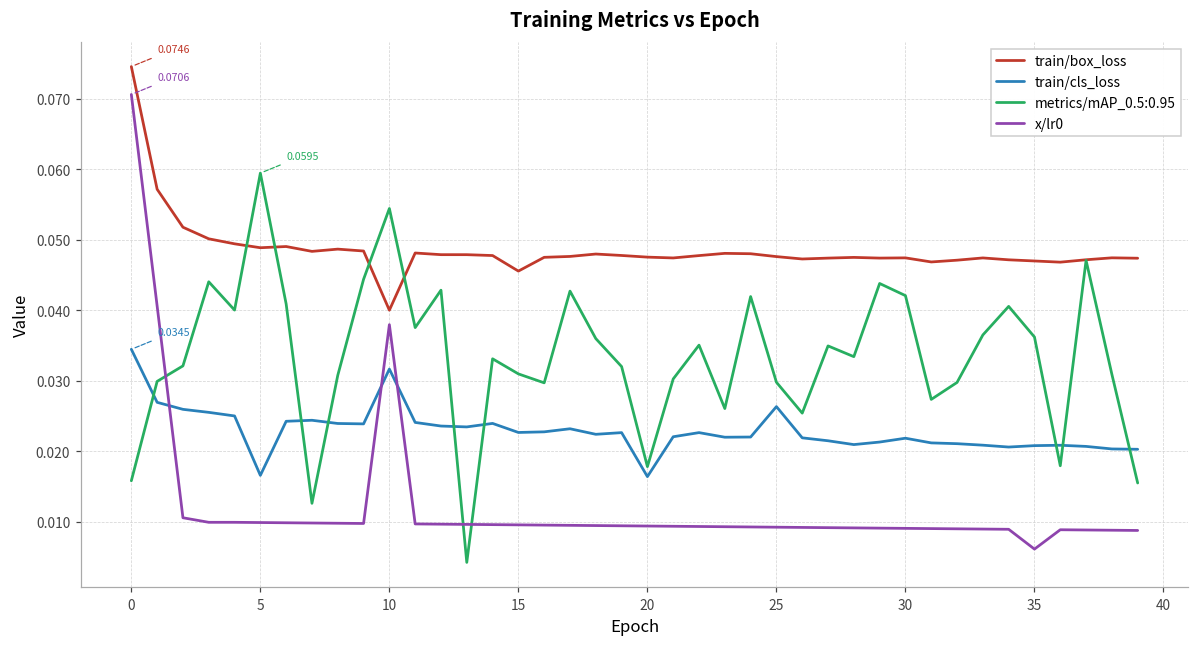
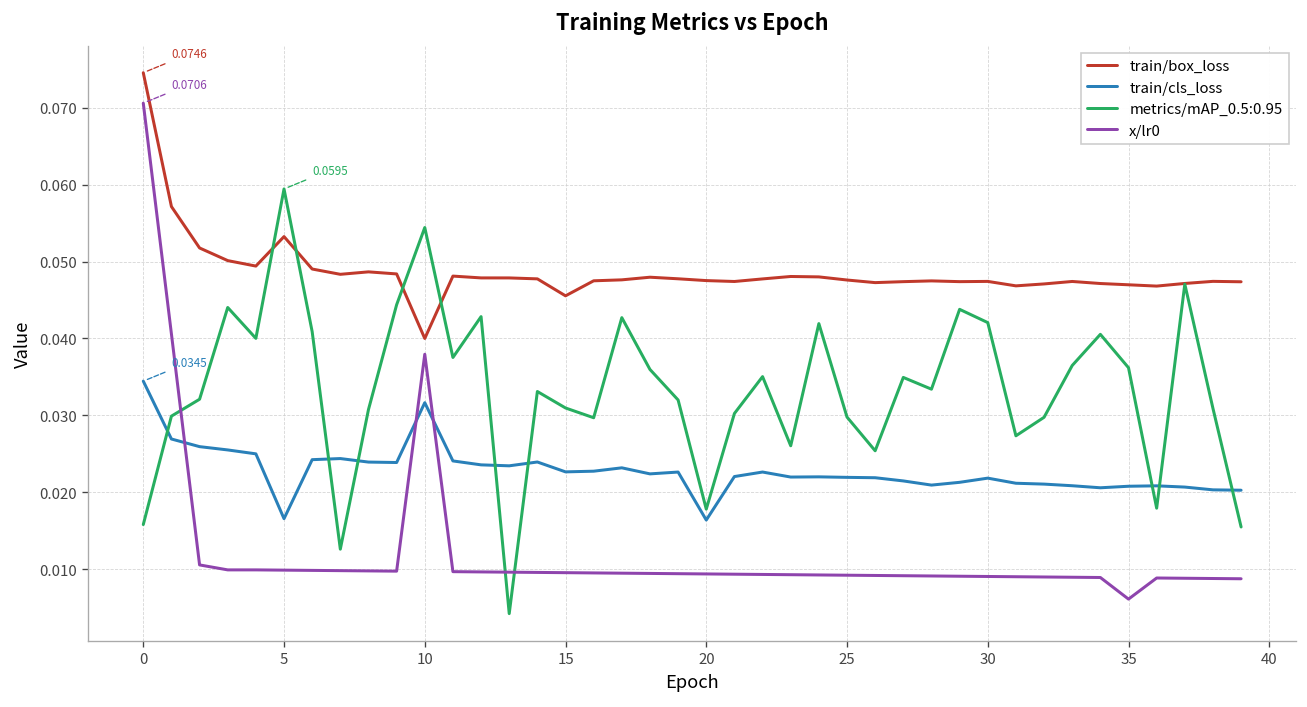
train/box_loss, 5: 0.049 -> 0.053
train/cls_loss, 25: 0.026 -> 0.022
